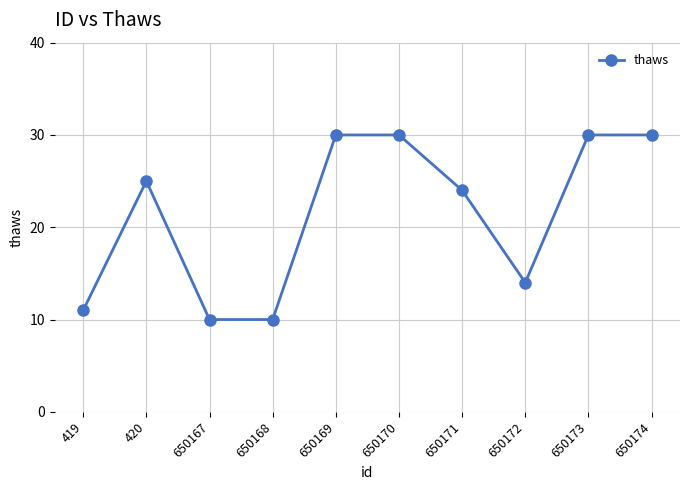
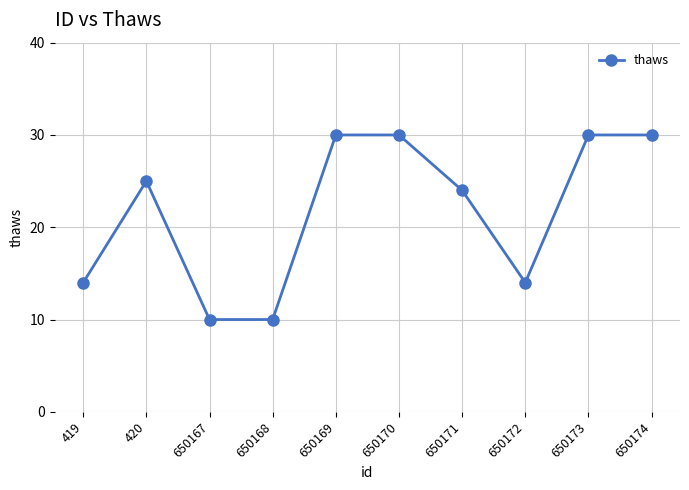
419: 11 -> 14
